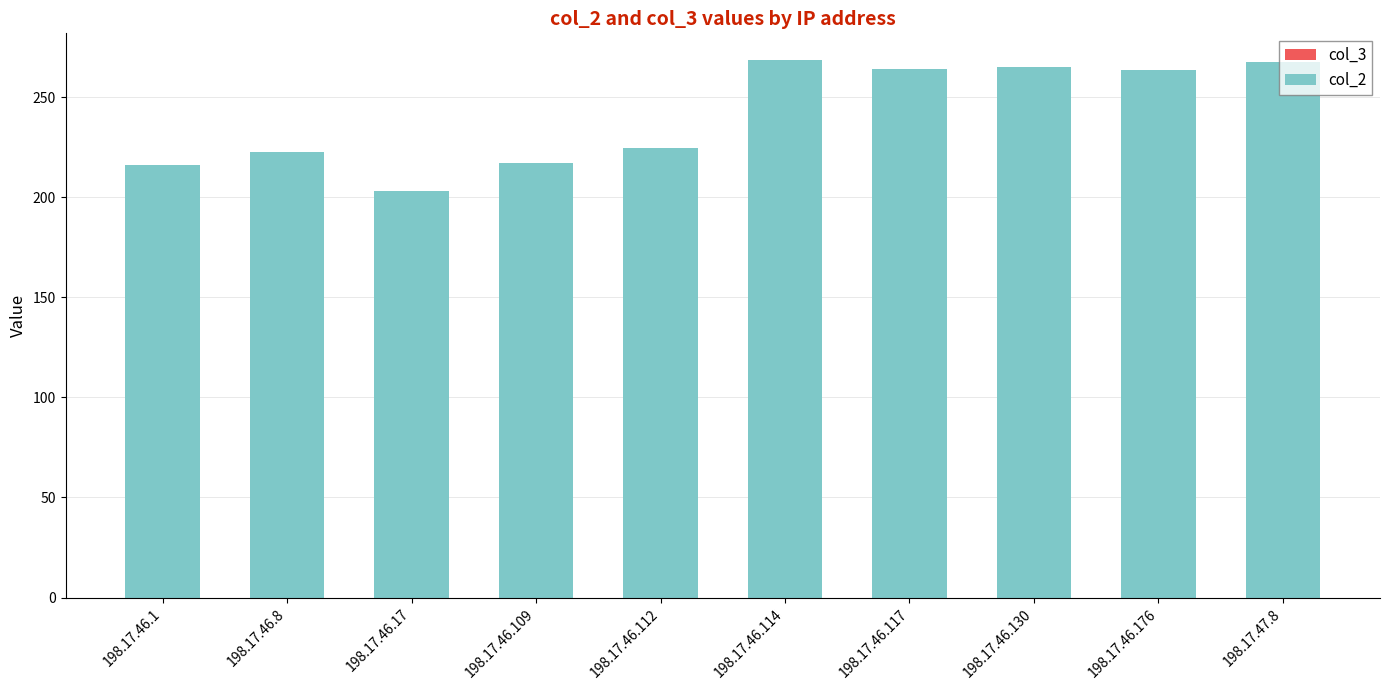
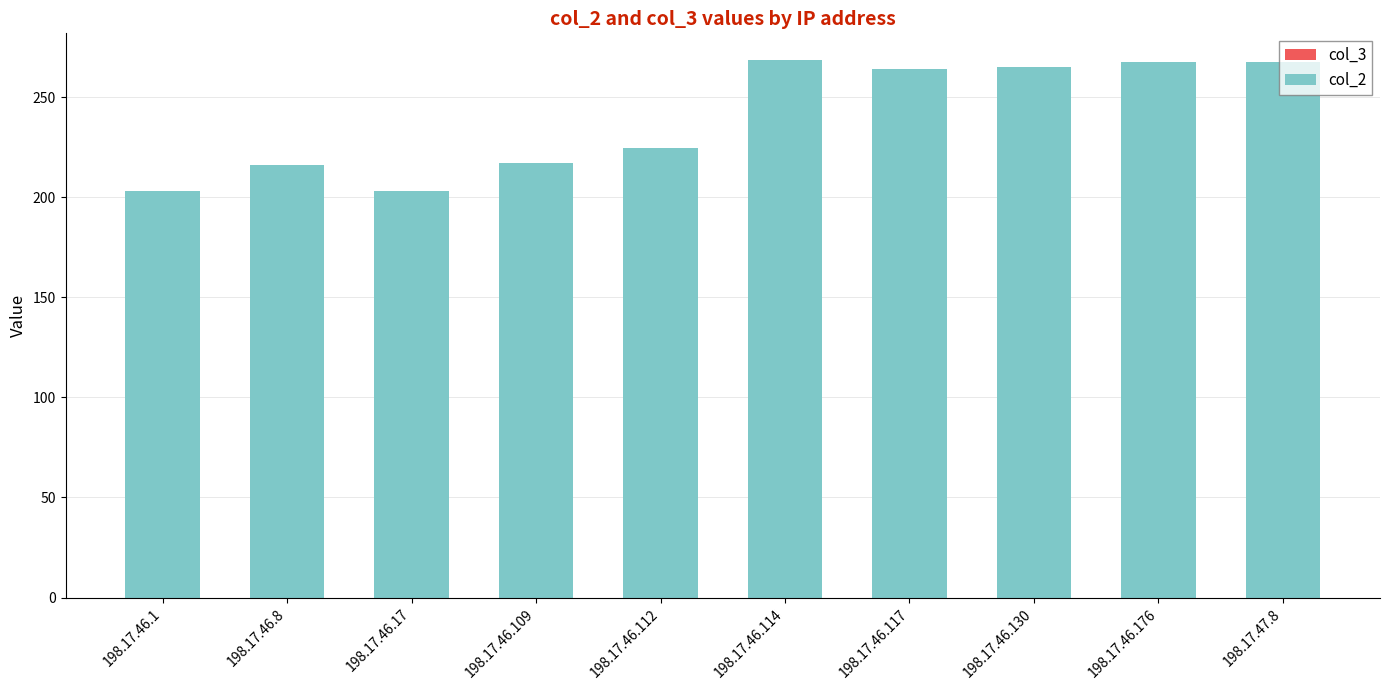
col_2, 198.17.46.1: 216 -> 203
col_2, 198.17.46.8: 222 -> 216
col_2, 198.17.46.176: 264 -> 268
